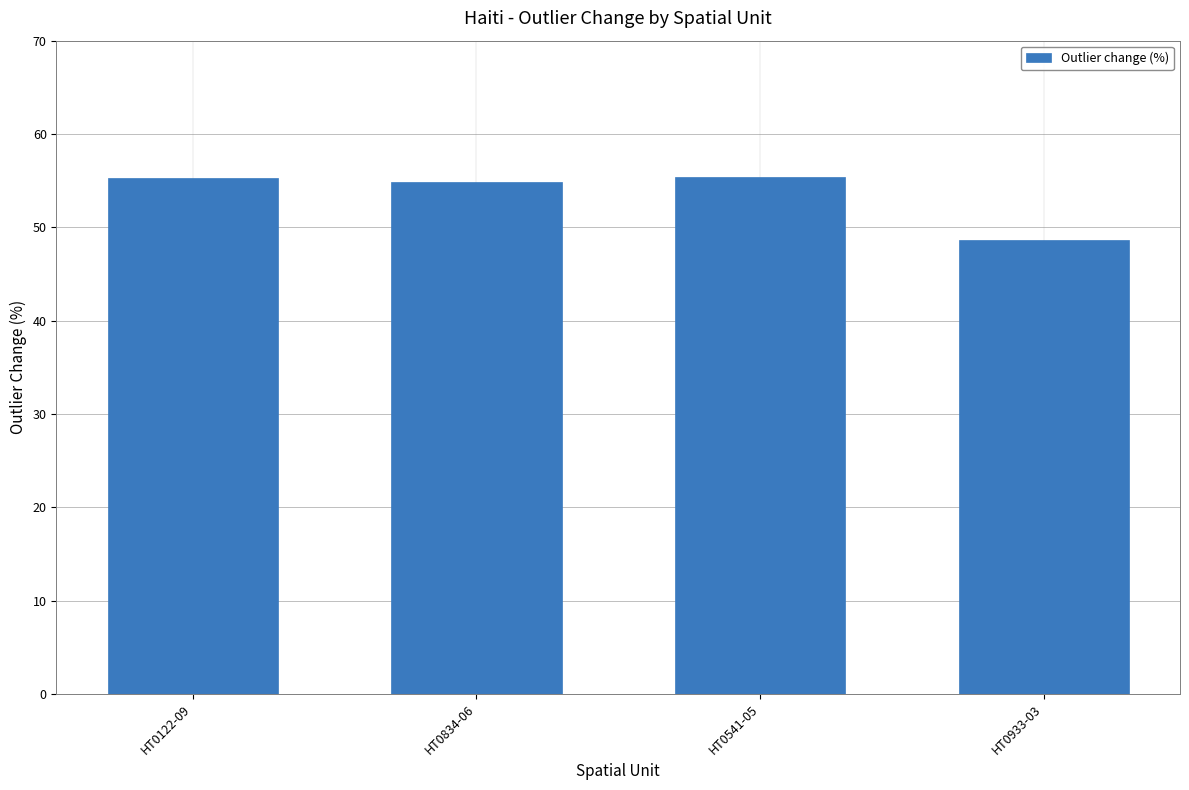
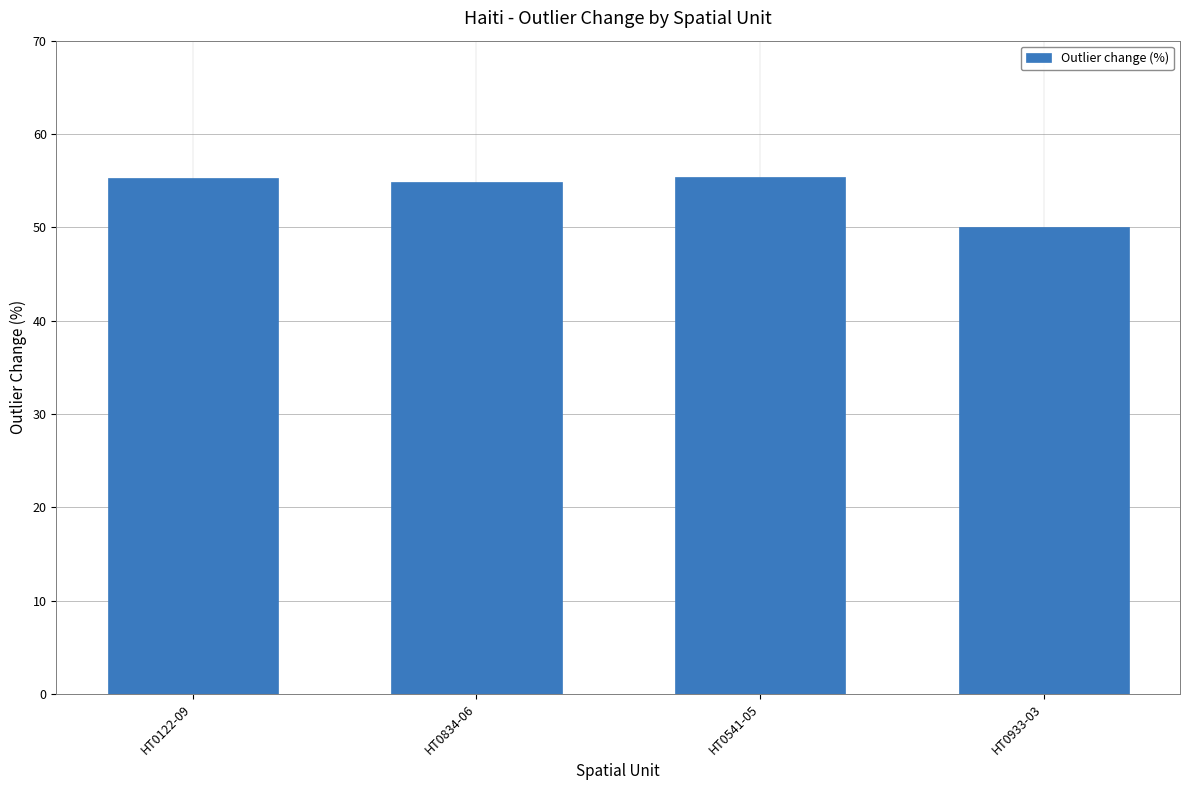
HT0933-03: 49 -> 50
